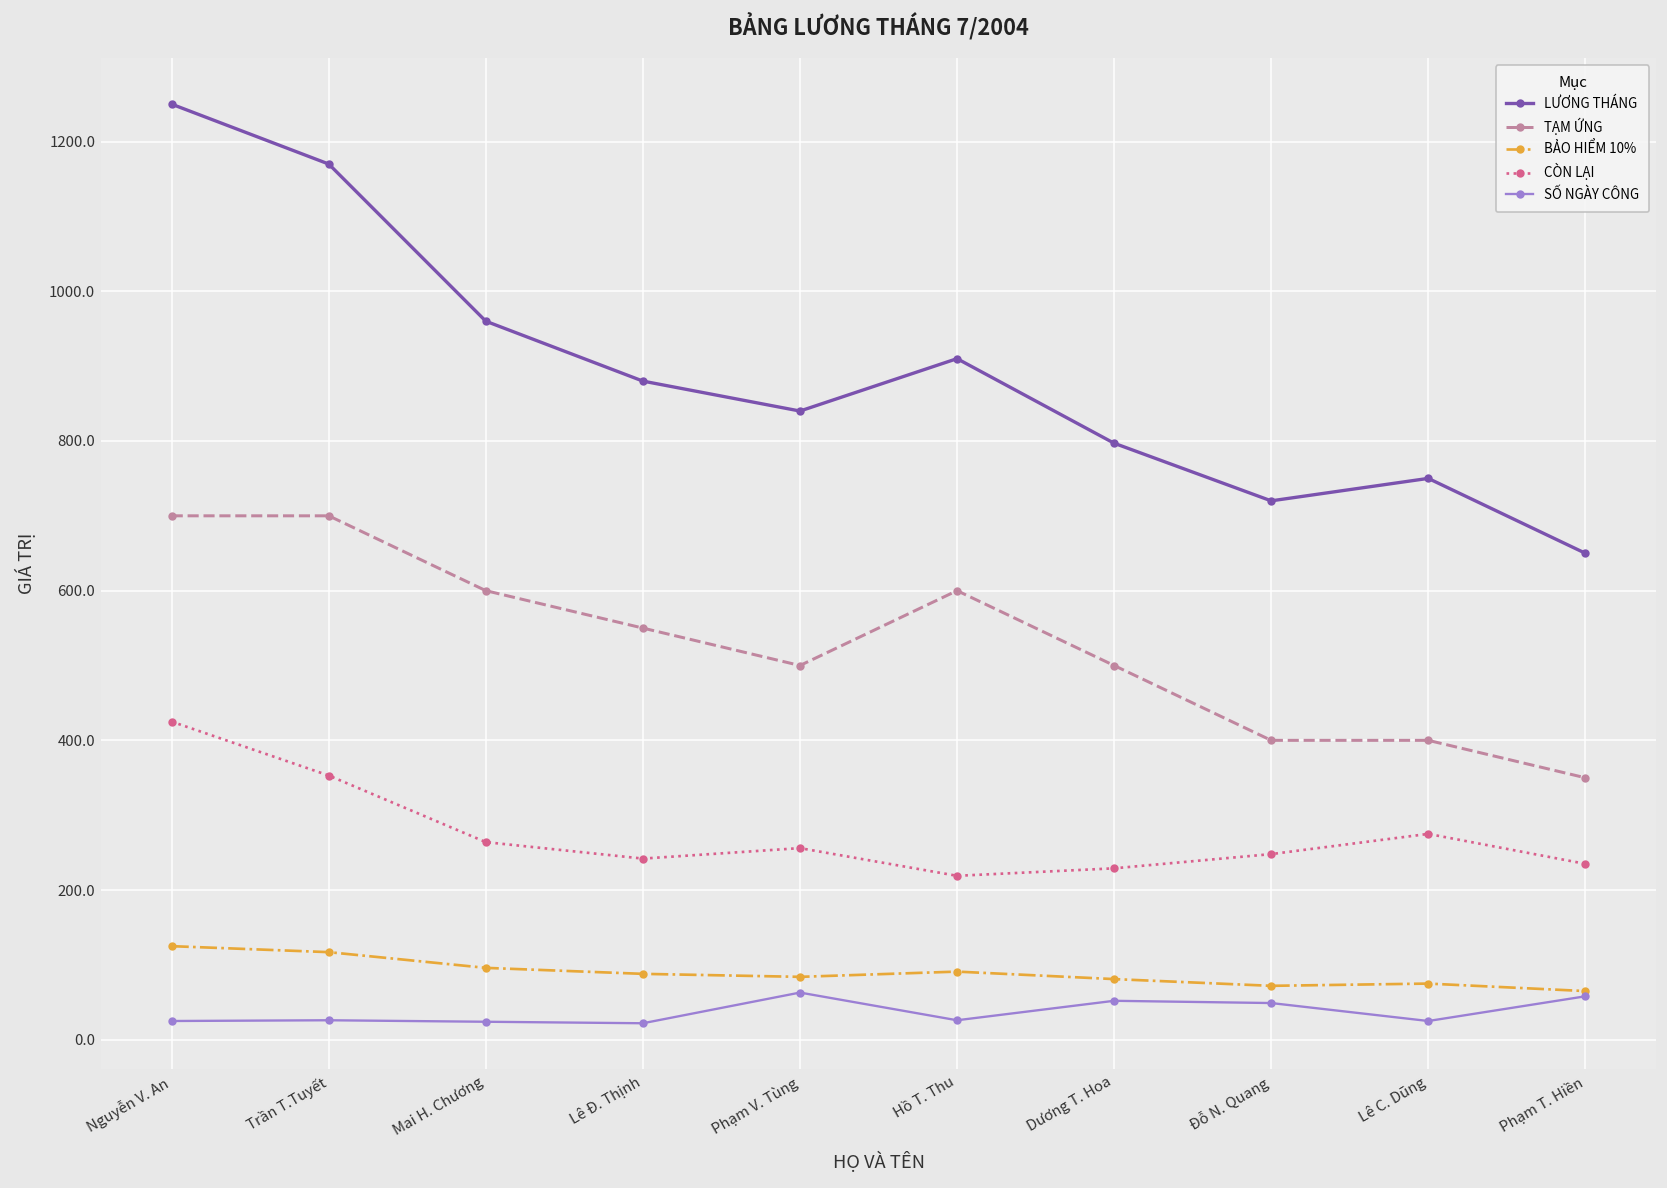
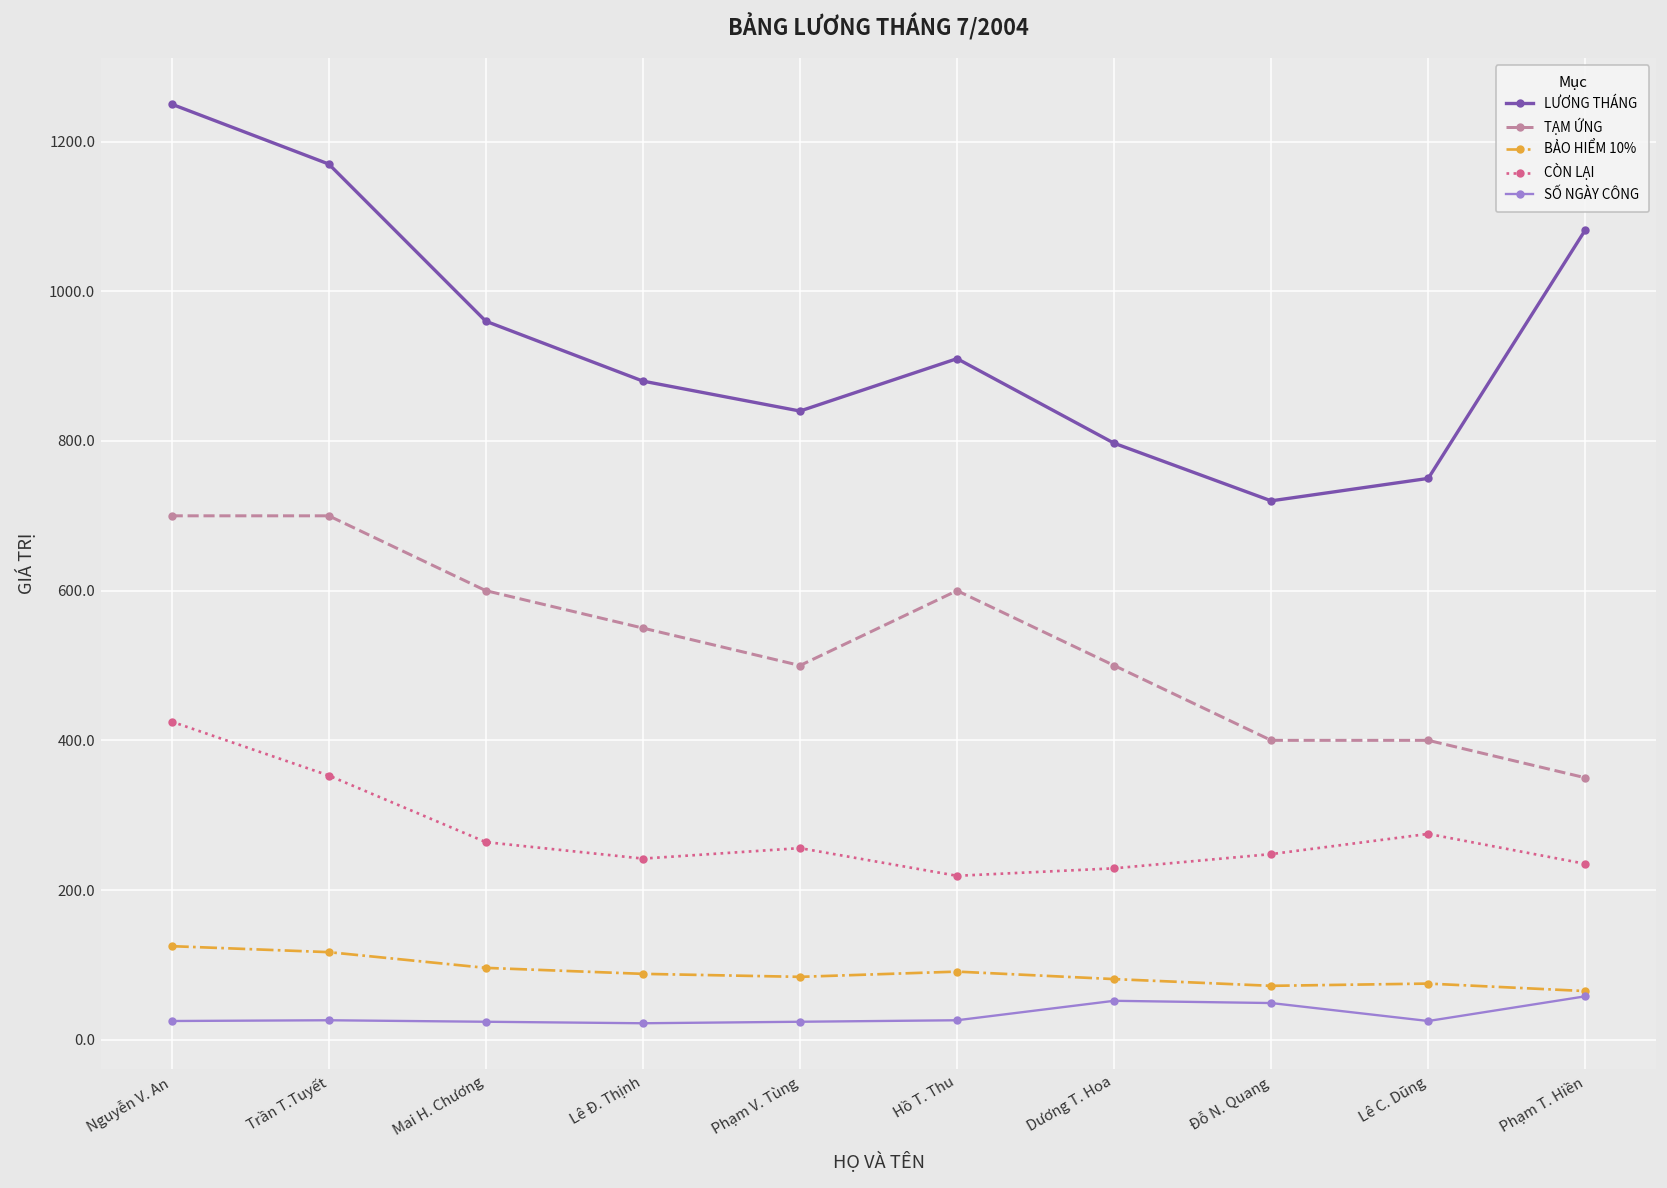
SỐ NGÀY CÔNG, Phạm V. Tùng: 60 -> 20
LƯƠNG THÁNG, Phạm T. Hiền: 650 -> 1080
